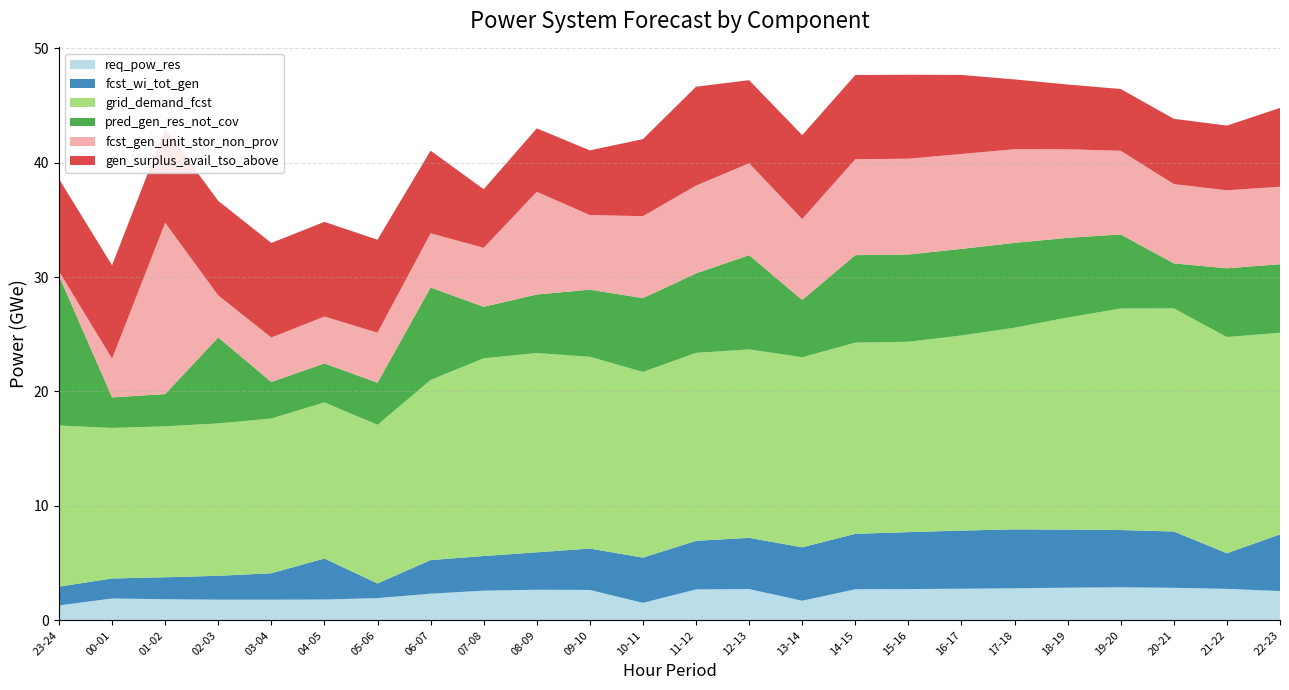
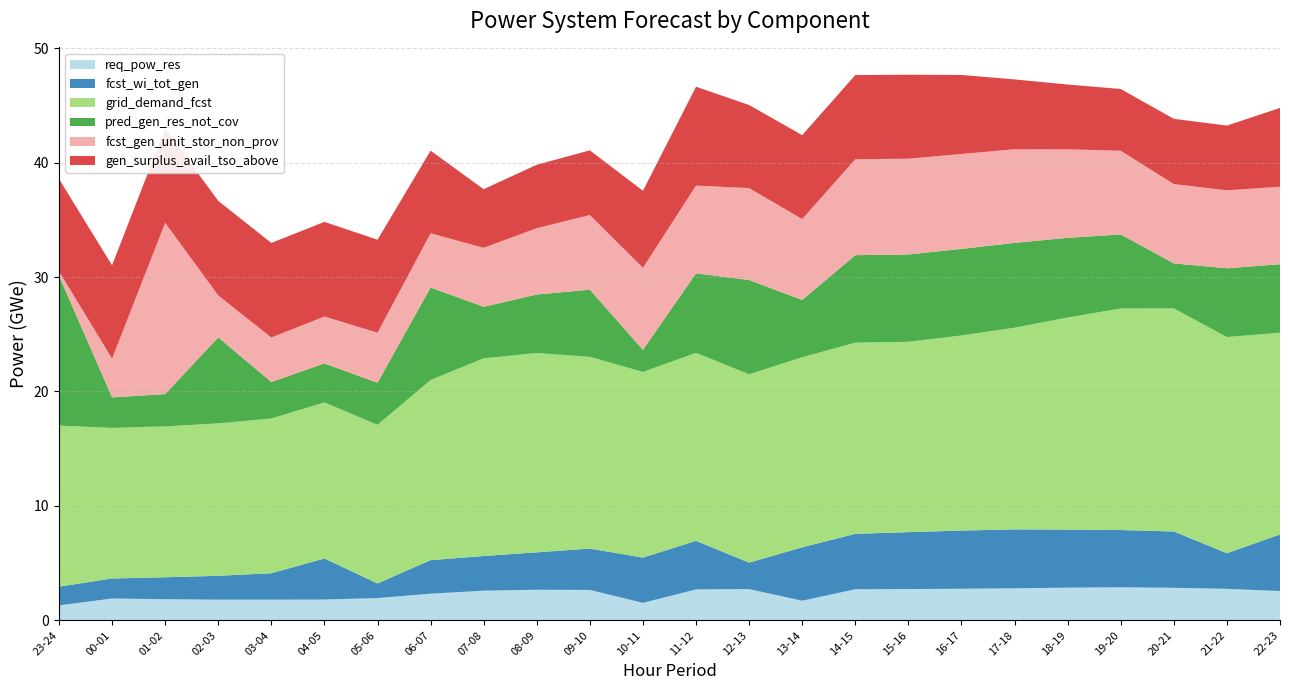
fcst_gen_unit_stor_non_prov, 08-09: 9.0 -> 5.8
pred_gen_res_not_cov, 10-11: 6.5 -> 1.9
fcst_wi_tot_gen, 12-13: 4.5 -> 2.3
